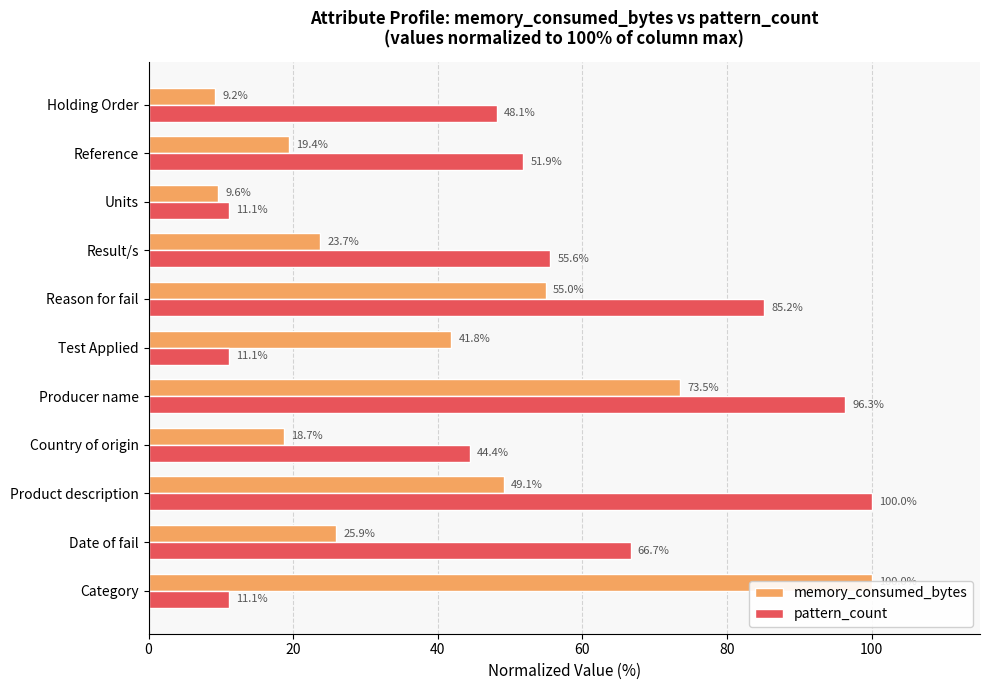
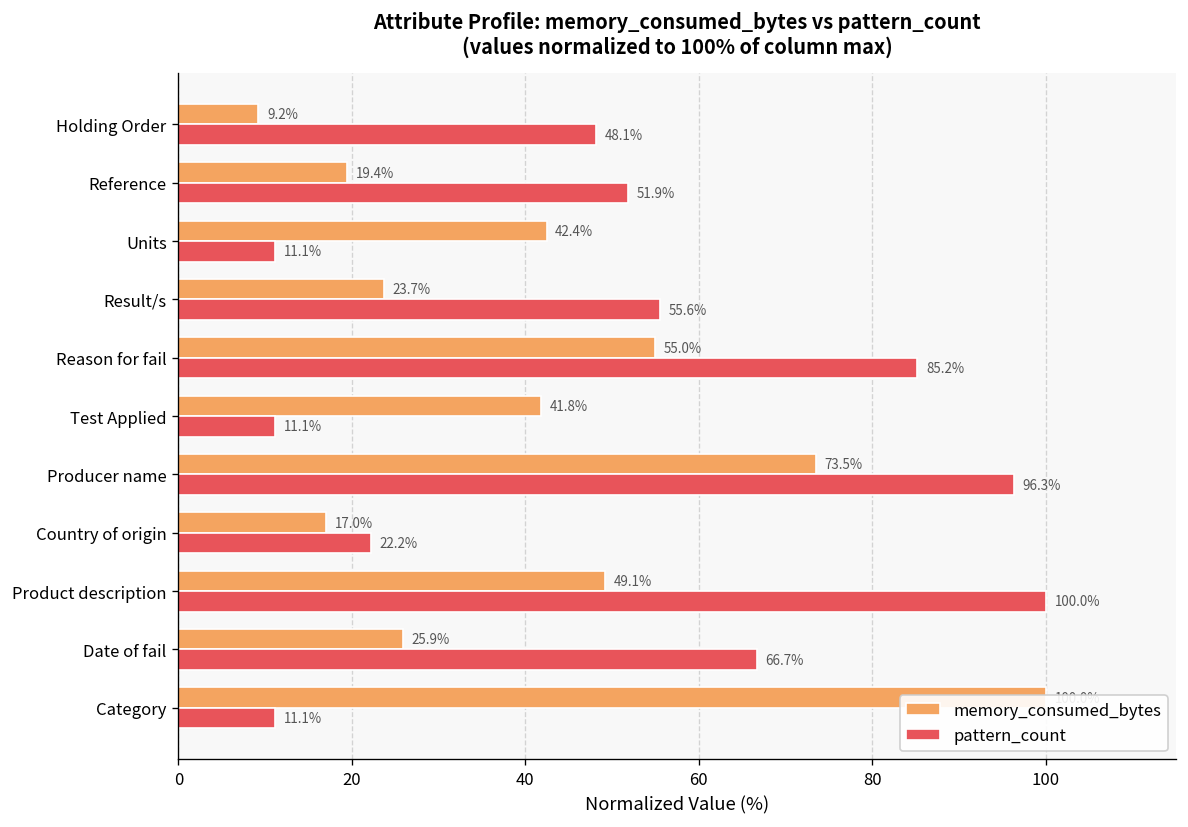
memory_consumed_bytes, Units: 9.6% -> 42.4%
memory_consumed_bytes, Country of origin: 18.7% -> 17.0%
pattern_count, Country of origin: 44.4% -> 22.2%
